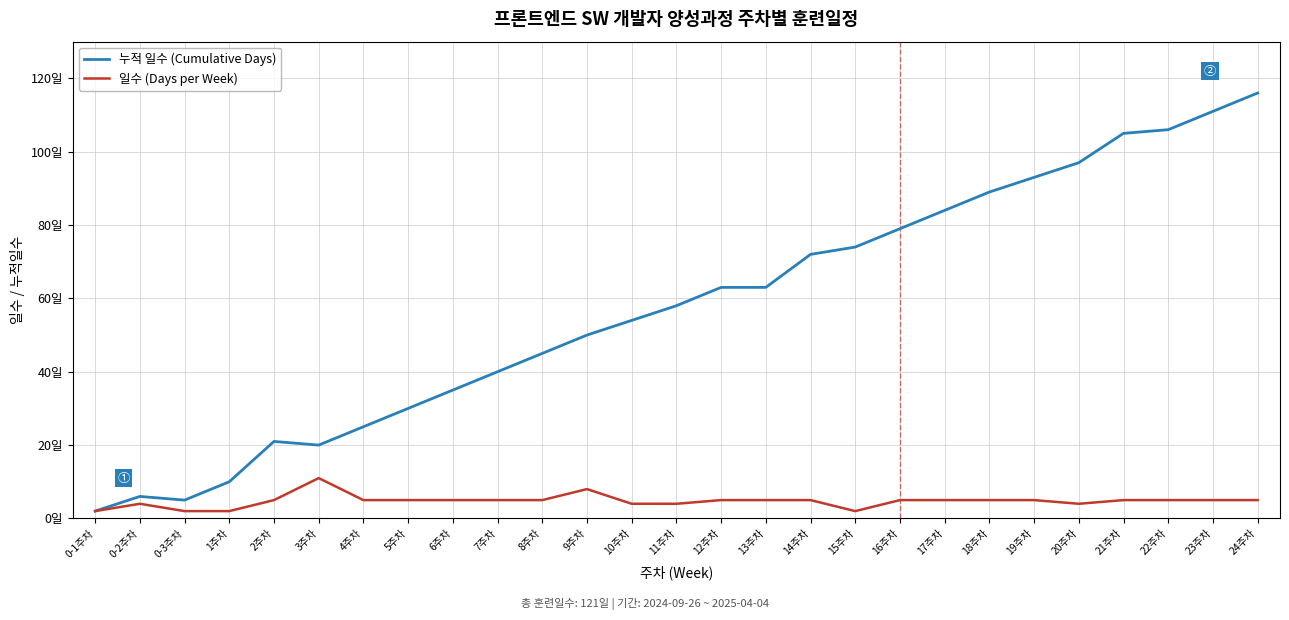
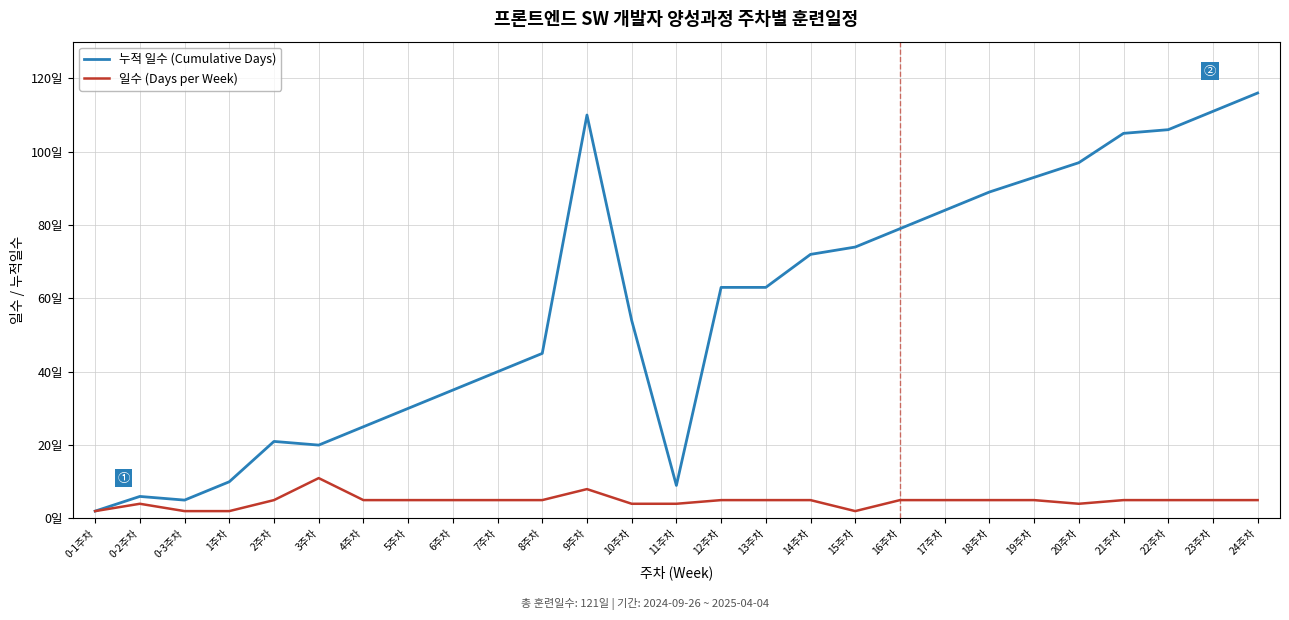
누적 일수 (Cumulative Days), 9주차: 50일 -> 110일
누적 일수 (Cumulative Days), 11주차: 58일 -> 9일
